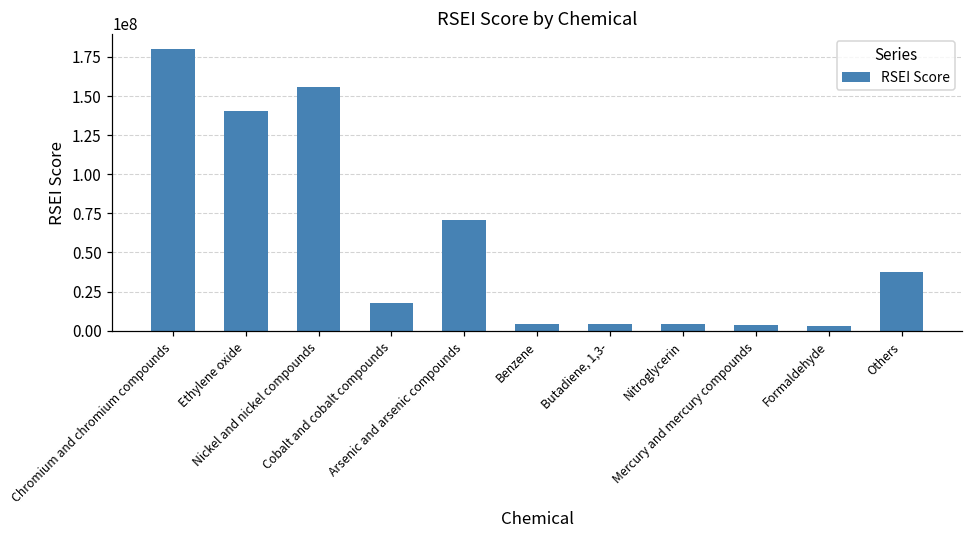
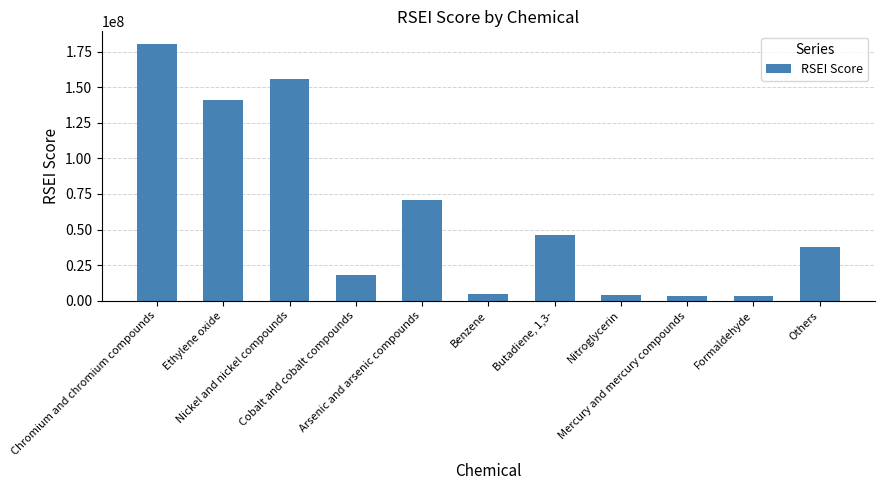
Butadiene, 1,3-: 4000000 -> 46000000
